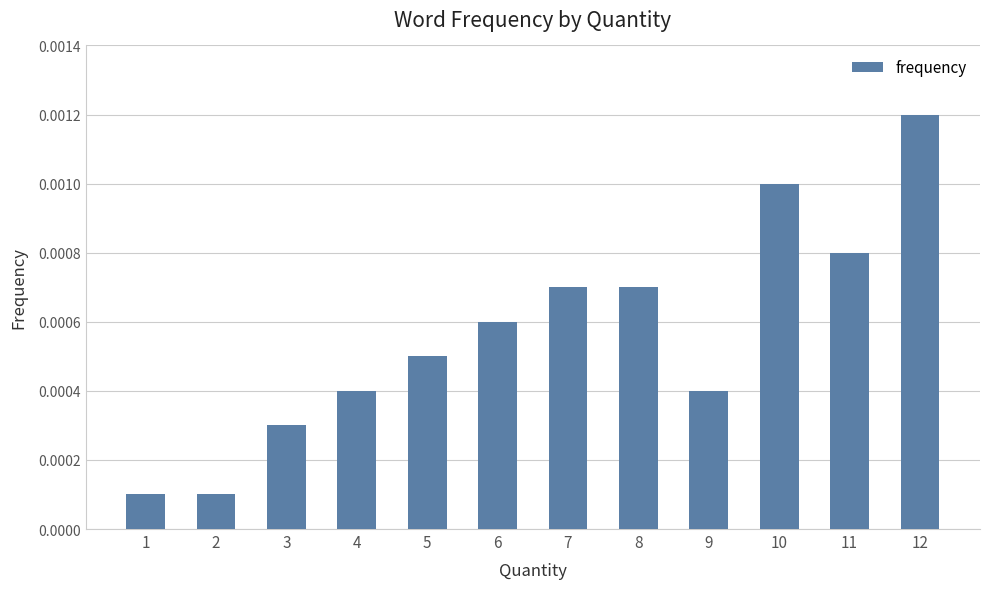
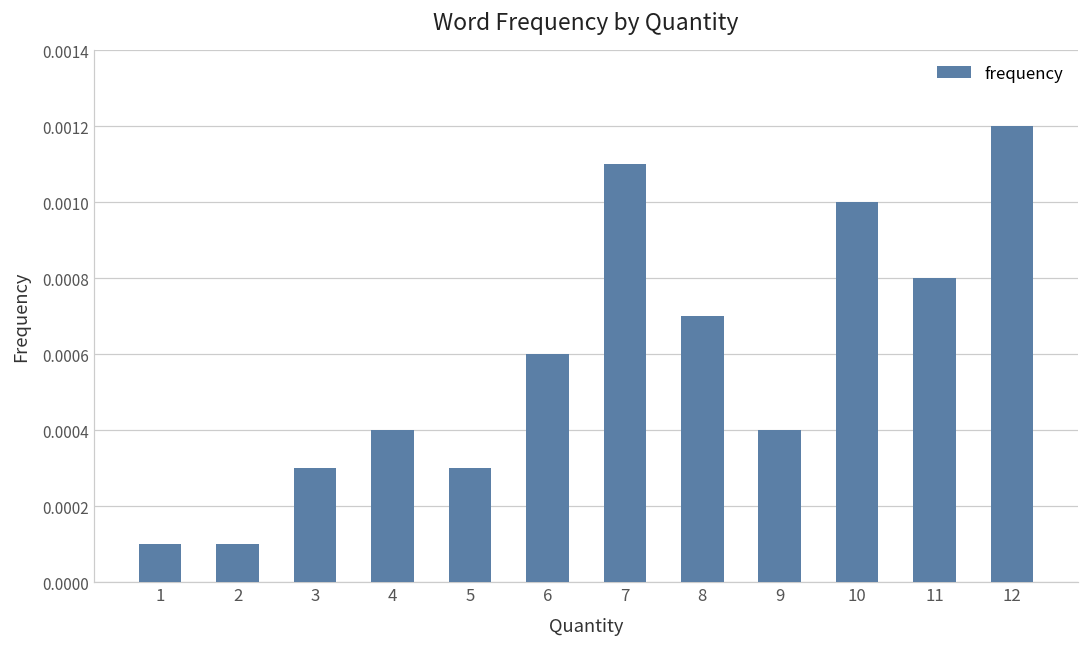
5: 0.0005 -> 0.0003
7: 0.0007 -> 0.0011
